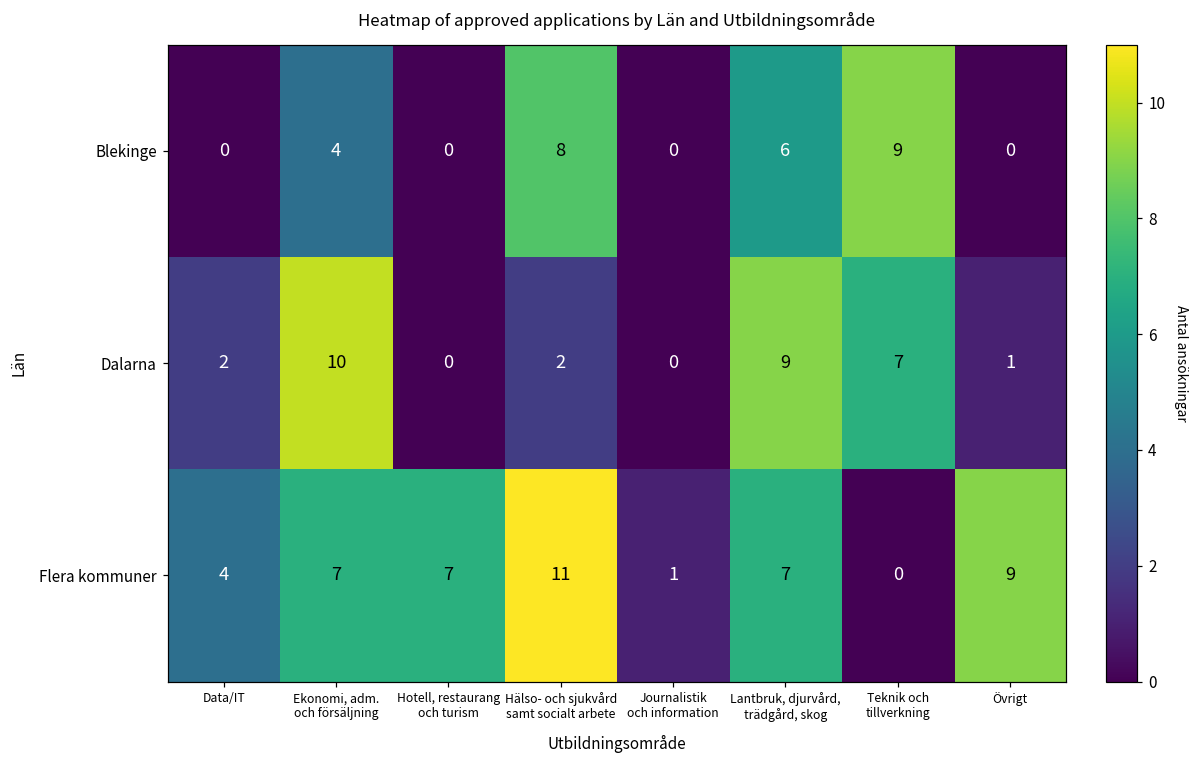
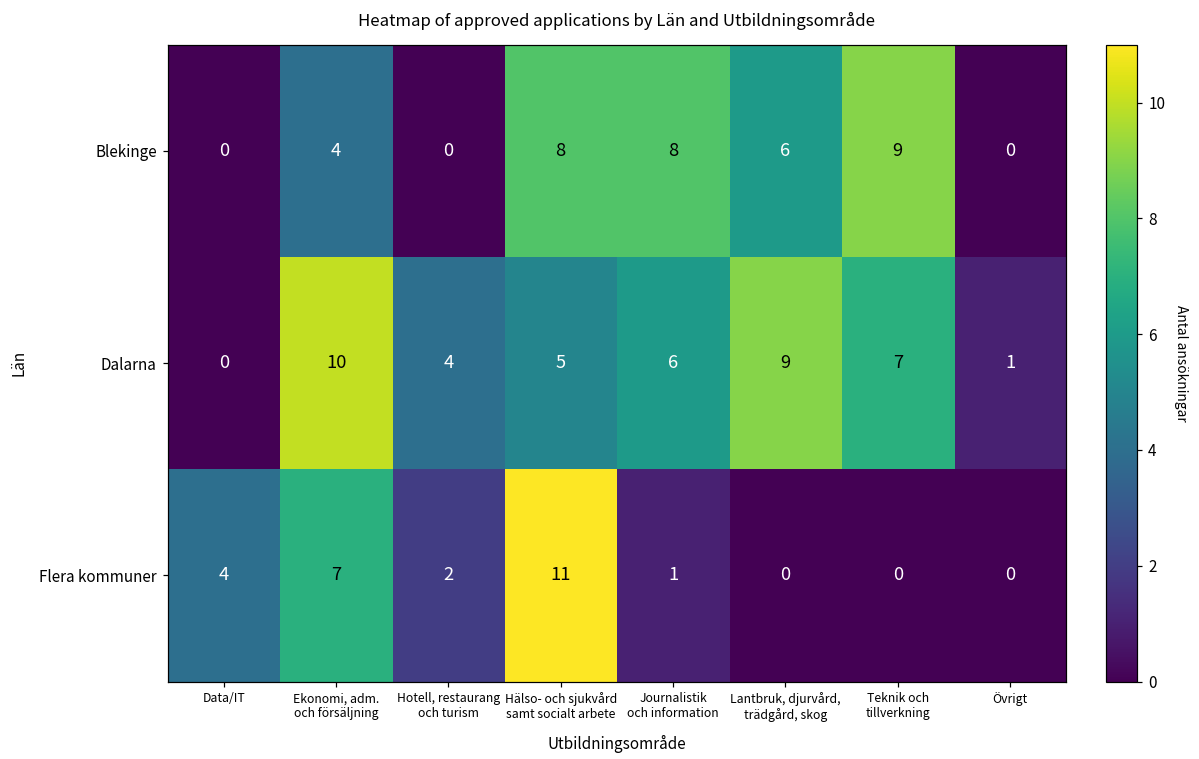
Blekinge, Journalistik och information: 0 -> 8
Dalarna, Data/IT: 2 -> 0
Dalarna, Hotell, restaurang och turism: 0 -> 4
Dalarna, Hälso- och sjukvård samt socialt arbete: 2 -> 5
Dalarna, Journalistik och information: 0 -> 6
Flera kommuner, Hotell, restaurang och turism: 7 -> 2
Flera kommuner, Lantbruk, djurvård, trädgård, skog: 7 -> 0
Flera kommuner, Övrigt: 9 -> 0
